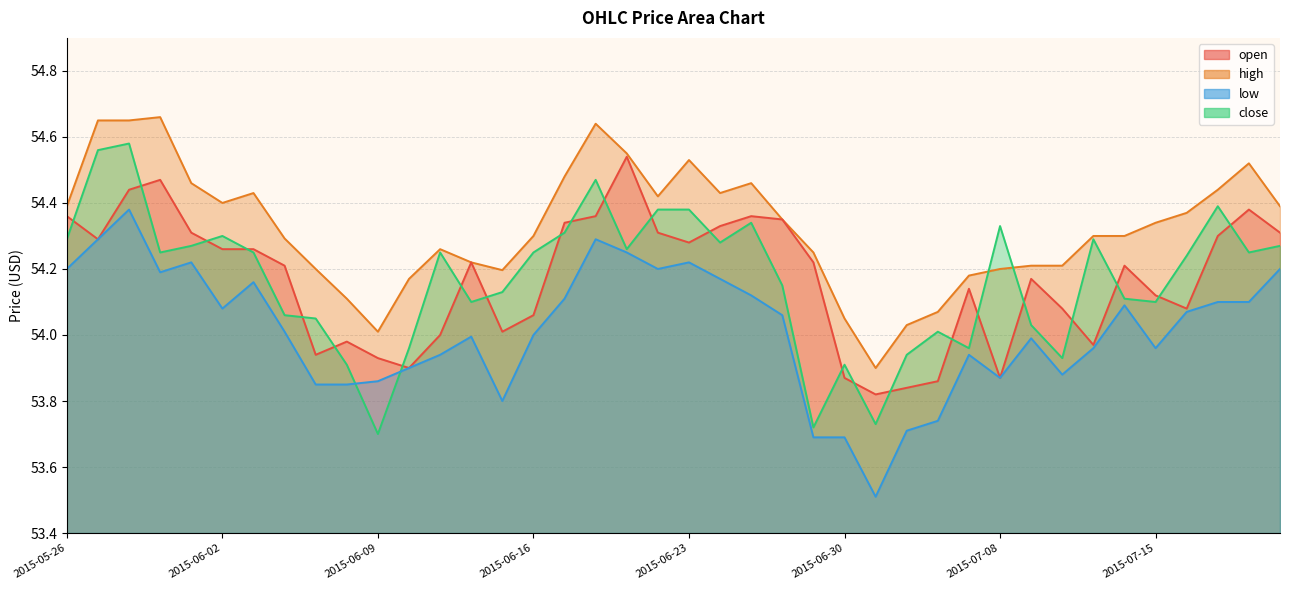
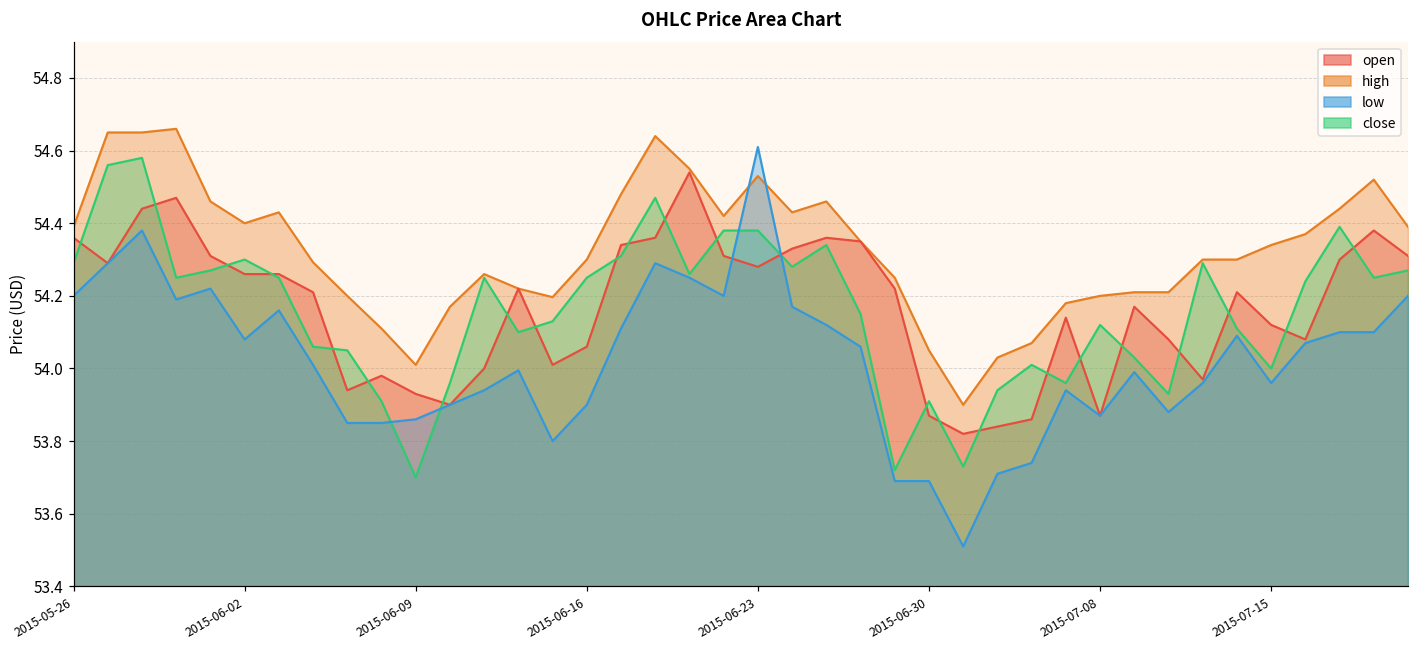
low, 2015-06-16: 54.0 -> 53.9
low, 2015-06-23: 54.22 -> 54.61
close, 2015-07-08: 54.33 -> 54.12
close, 2015-07-15: 54.1 -> 54.0
